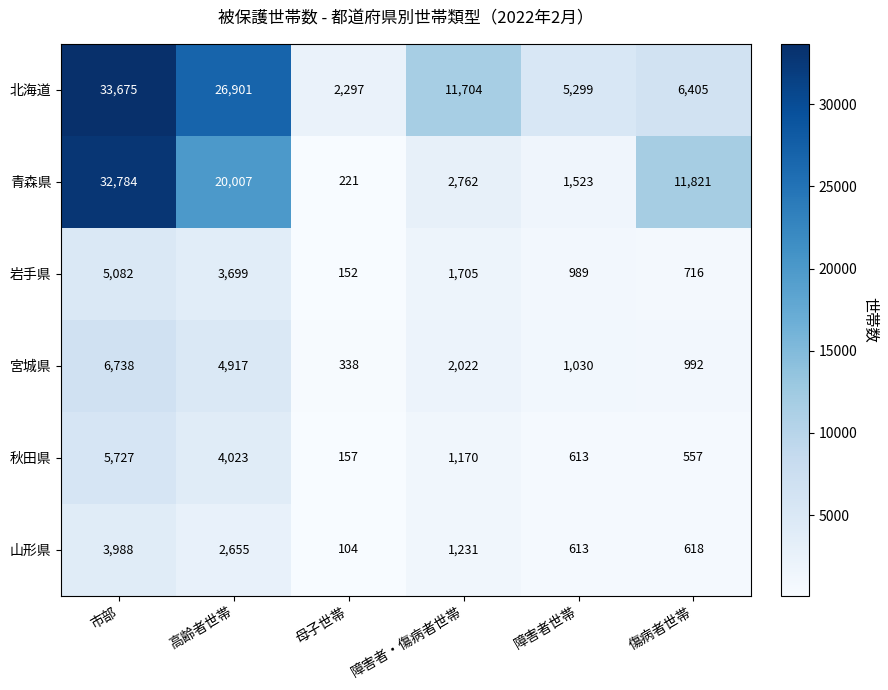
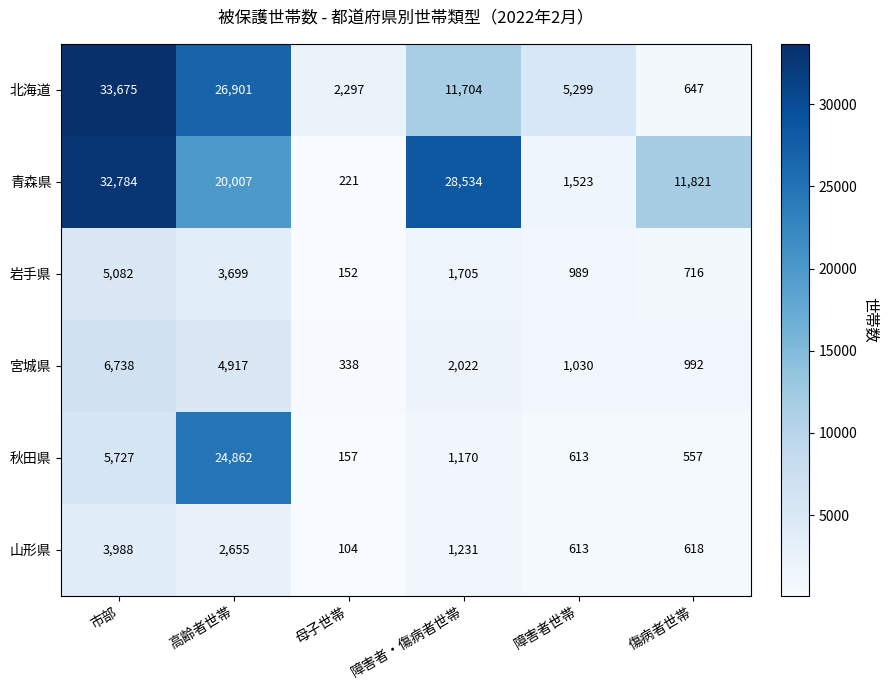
北海道, 傷病者世帯: 6,405 -> 647
青森県, 障害者・傷病者世帯: 2,762 -> 28,534
秋田県, 高齢者世帯: 4,023 -> 24,862
